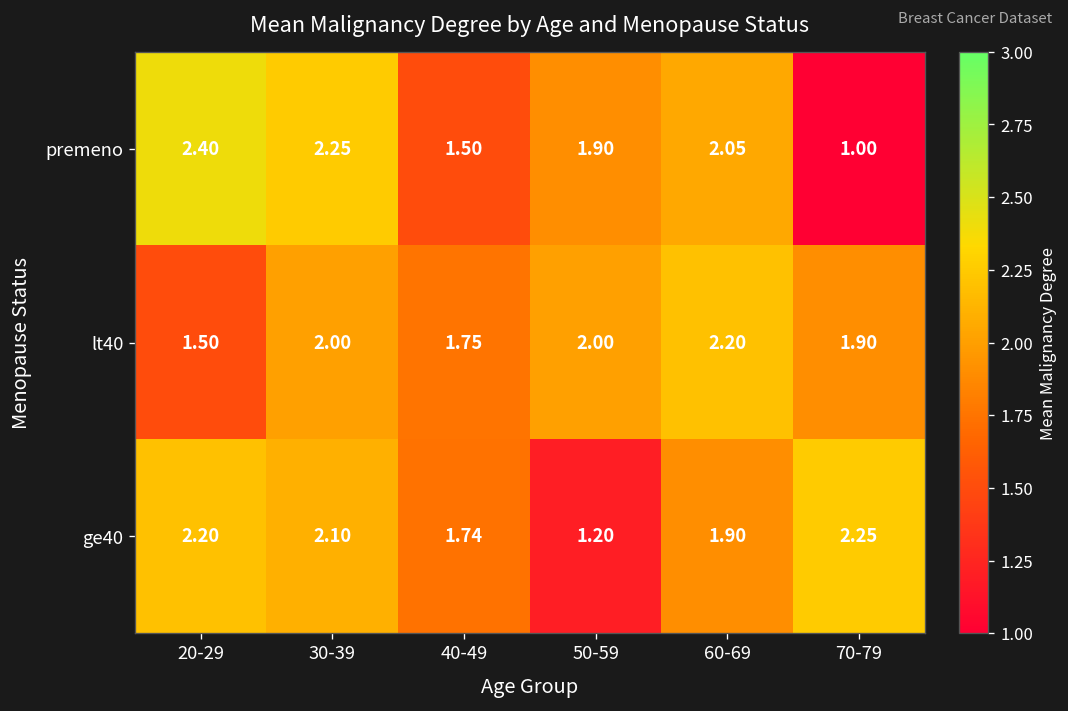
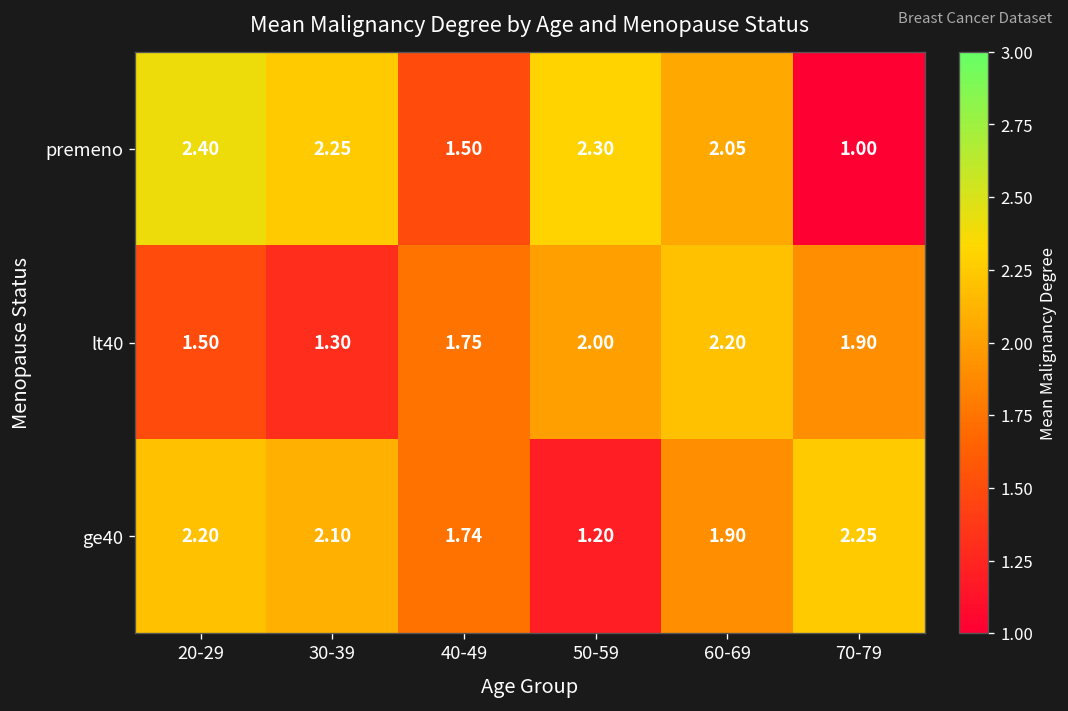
premeno, 50-59: 1.90 -> 2.30
lt40, 30-39: 2.00 -> 1.30
